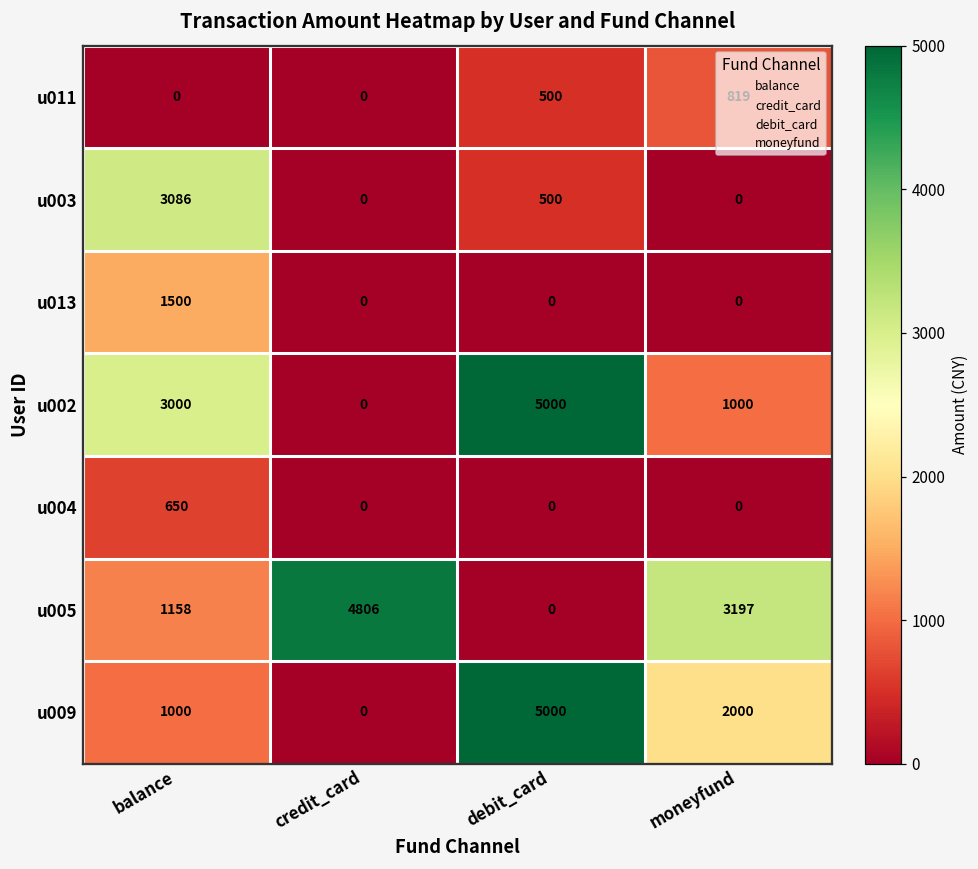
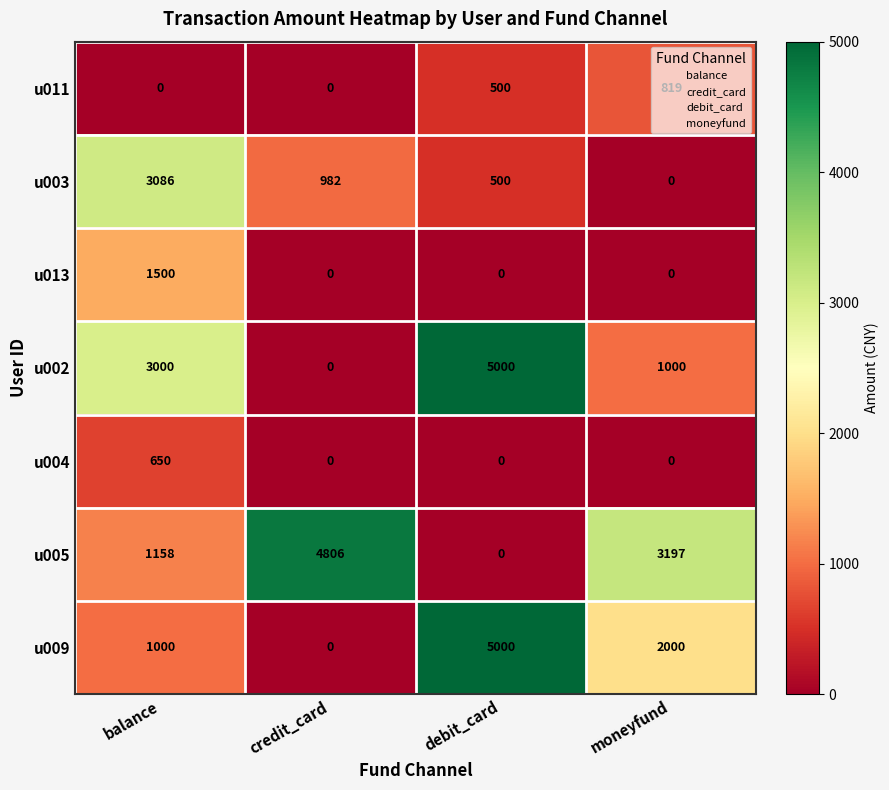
u003, credit_card: 0 -> 982
